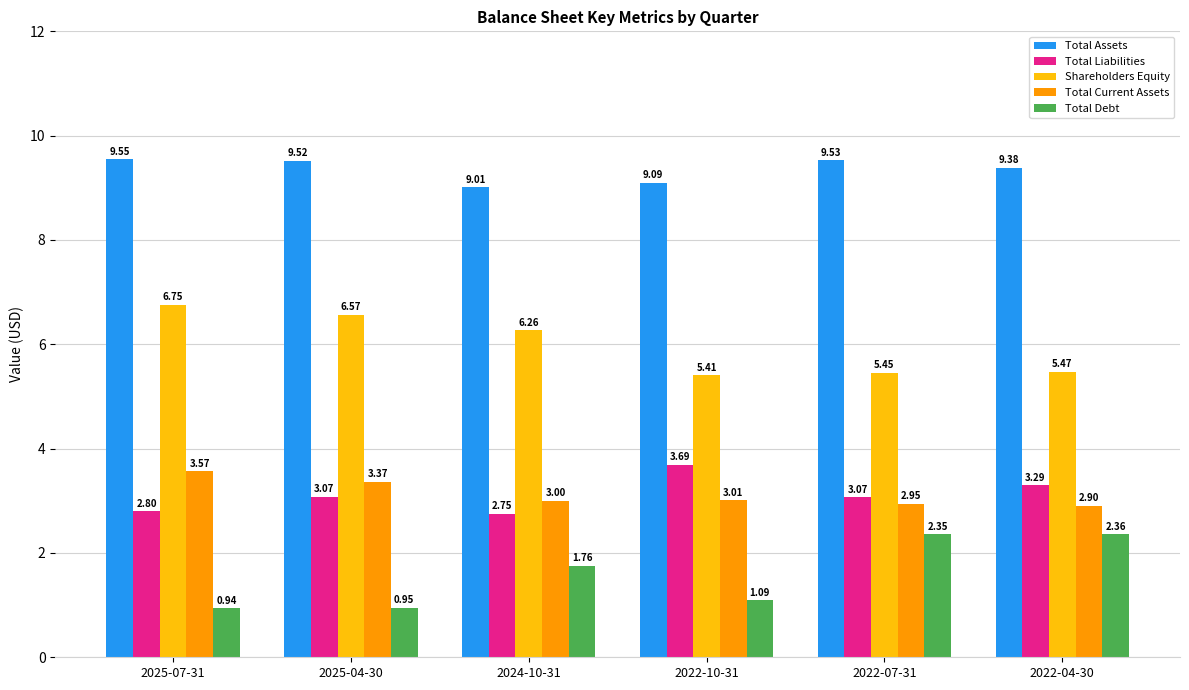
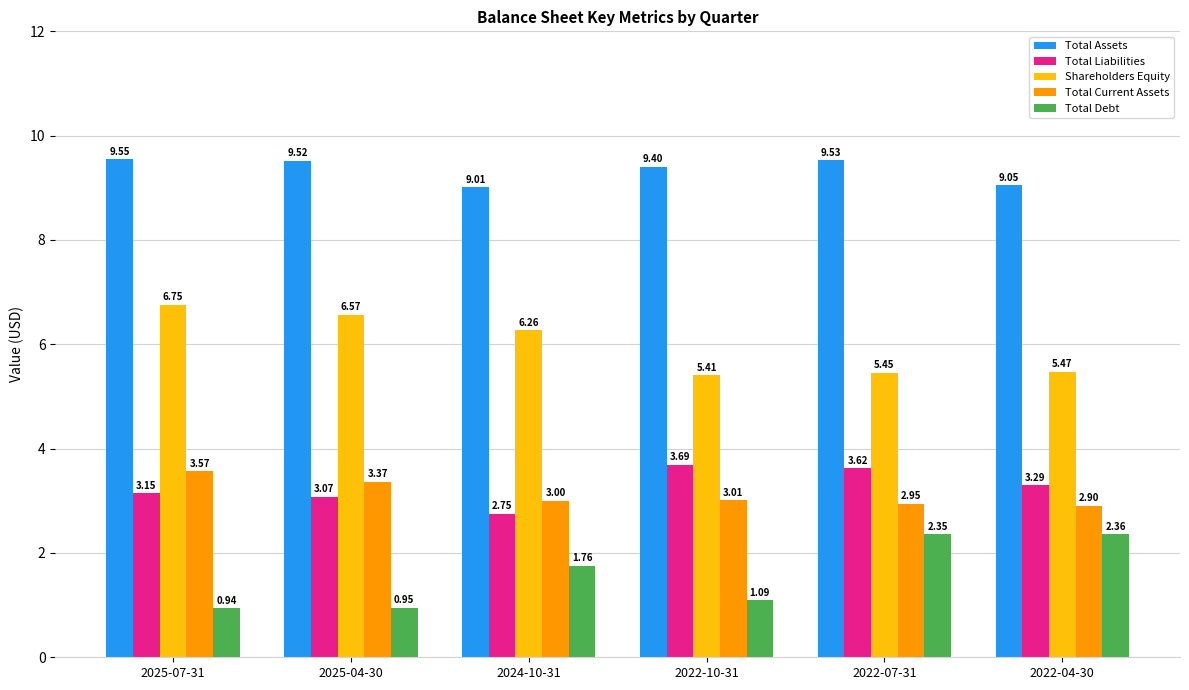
Total Liabilities, 2025-07-31: 2.80 -> 3.15
Total Assets, 2022-10-31: 9.09 -> 9.40
Total Liabilities, 2022-07-31: 3.07 -> 3.62
Total Assets, 2022-04-30: 9.38 -> 9.05
